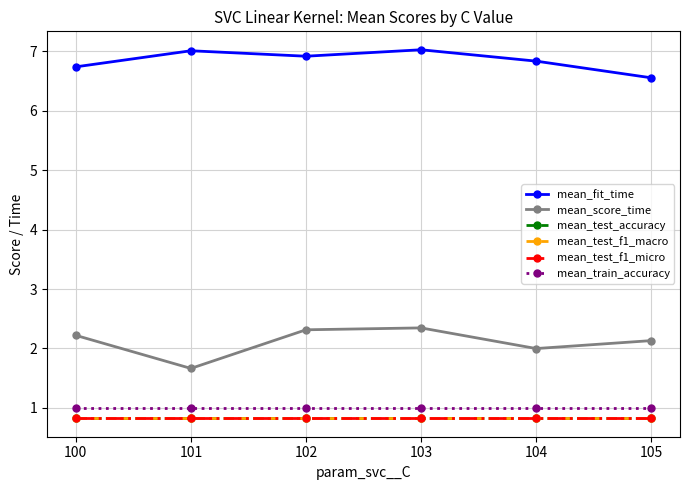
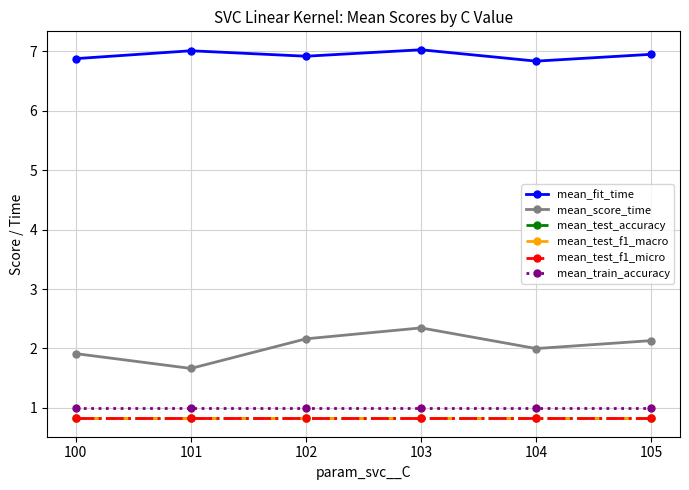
mean_fit_time, 100: 6.7 -> 6.9
mean_score_time, 100: 2.2 -> 1.9
mean_score_time, 102: 2.3 -> 2.2
mean_fit_time, 105: 6.6 -> 7.0
